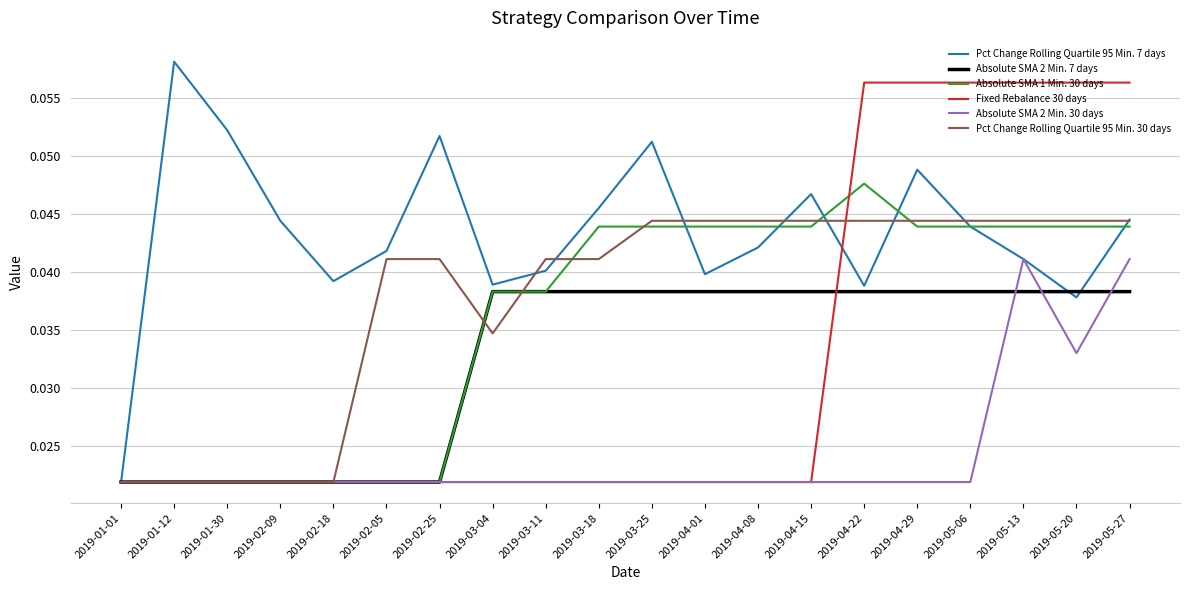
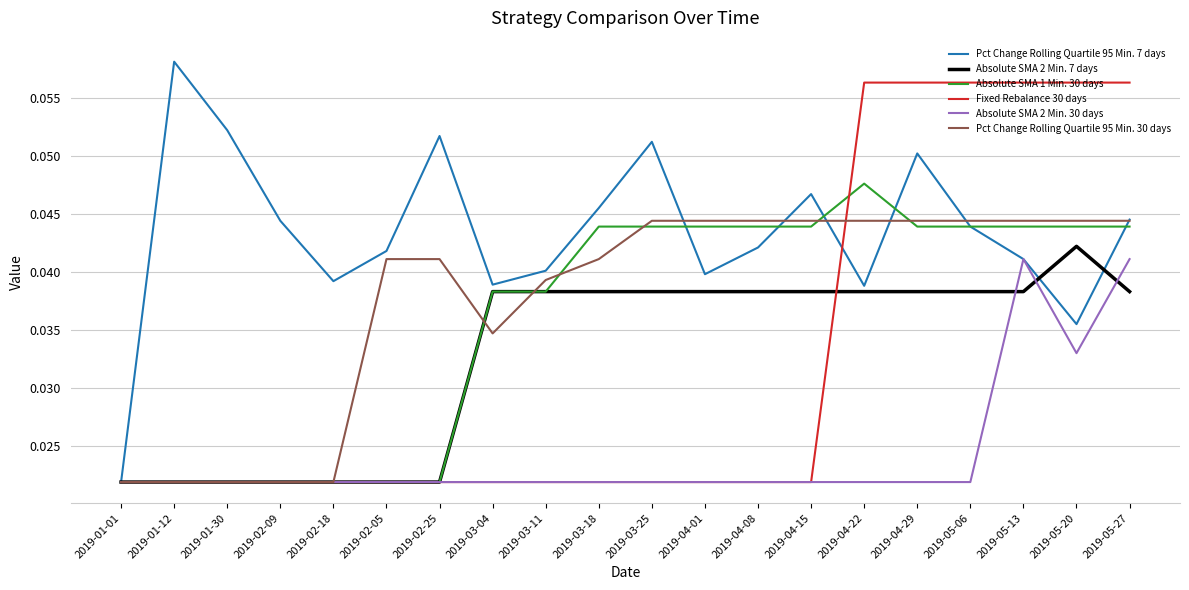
Pct Change Rolling Quartile 95 Min. 30 days, 2019-03-11: 0.0411 -> 0.0393
Pct Change Rolling Quartile 95 Min. 7 days, 2019-04-29: 0.0488 -> 0.0502
Pct Change Rolling Quartile 95 Min. 7 days, 2019-05-20: 0.0378 -> 0.0355
Absolute SMA 2 Min. 7 days, 2019-05-20: 0.0383 -> 0.0422
